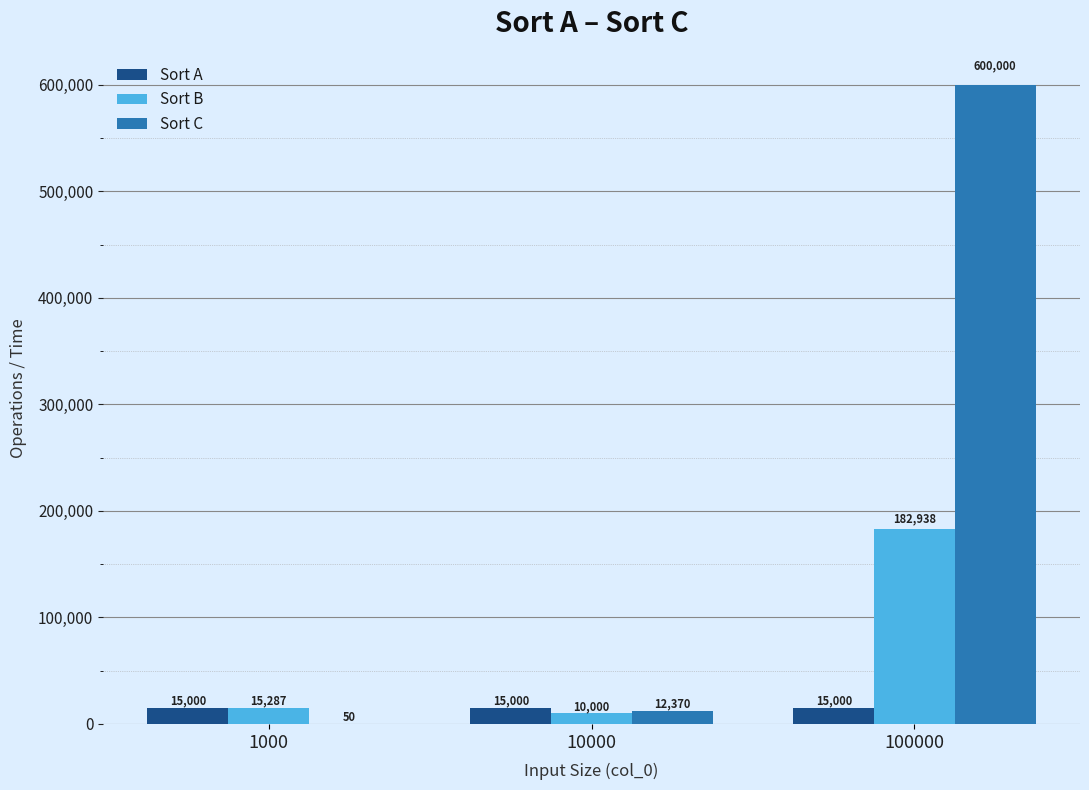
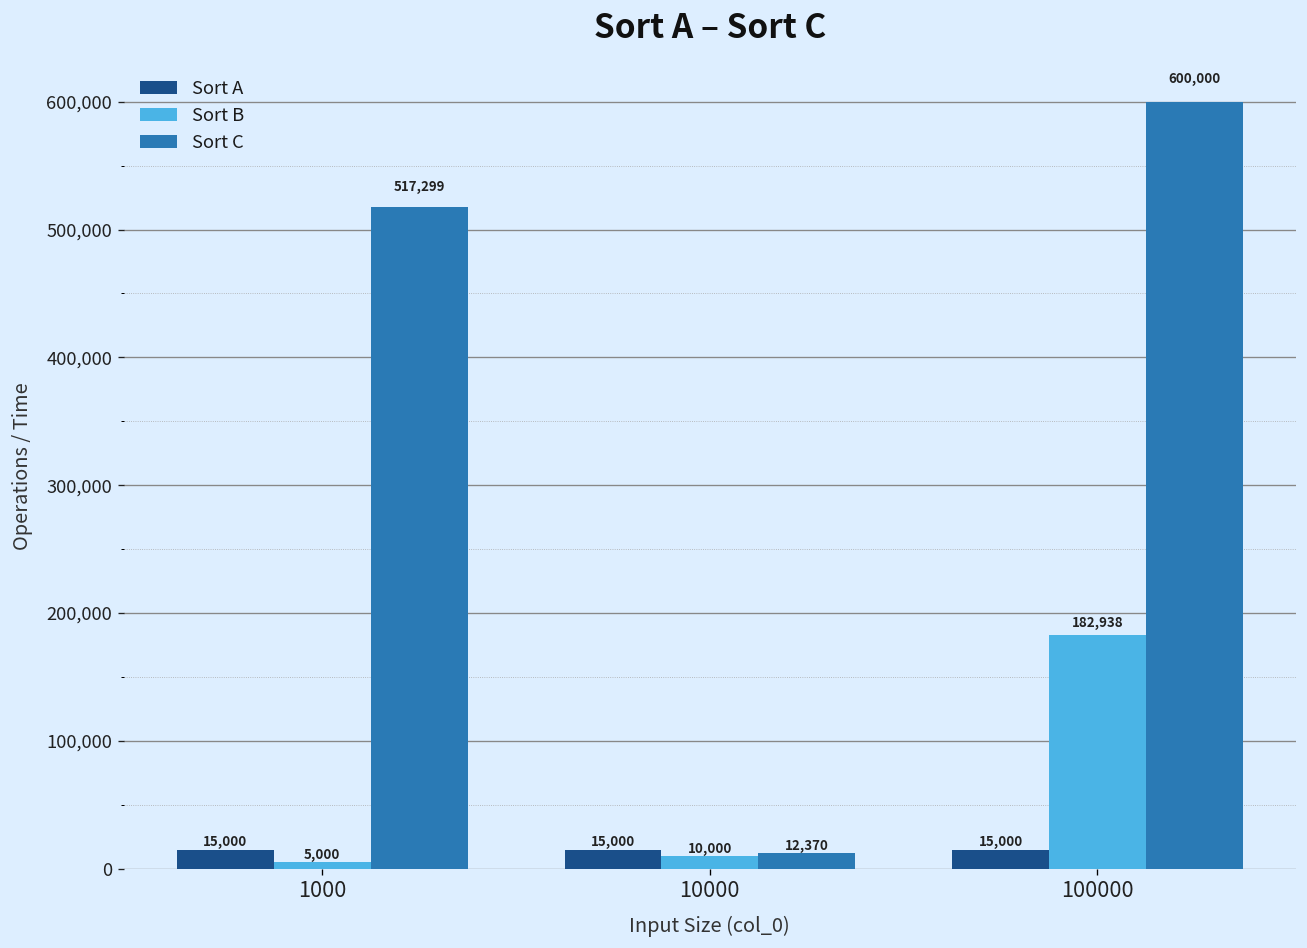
Sort B, 1000: 15,287 -> 5,000
Sort C, 1000: 50 -> 517,299
